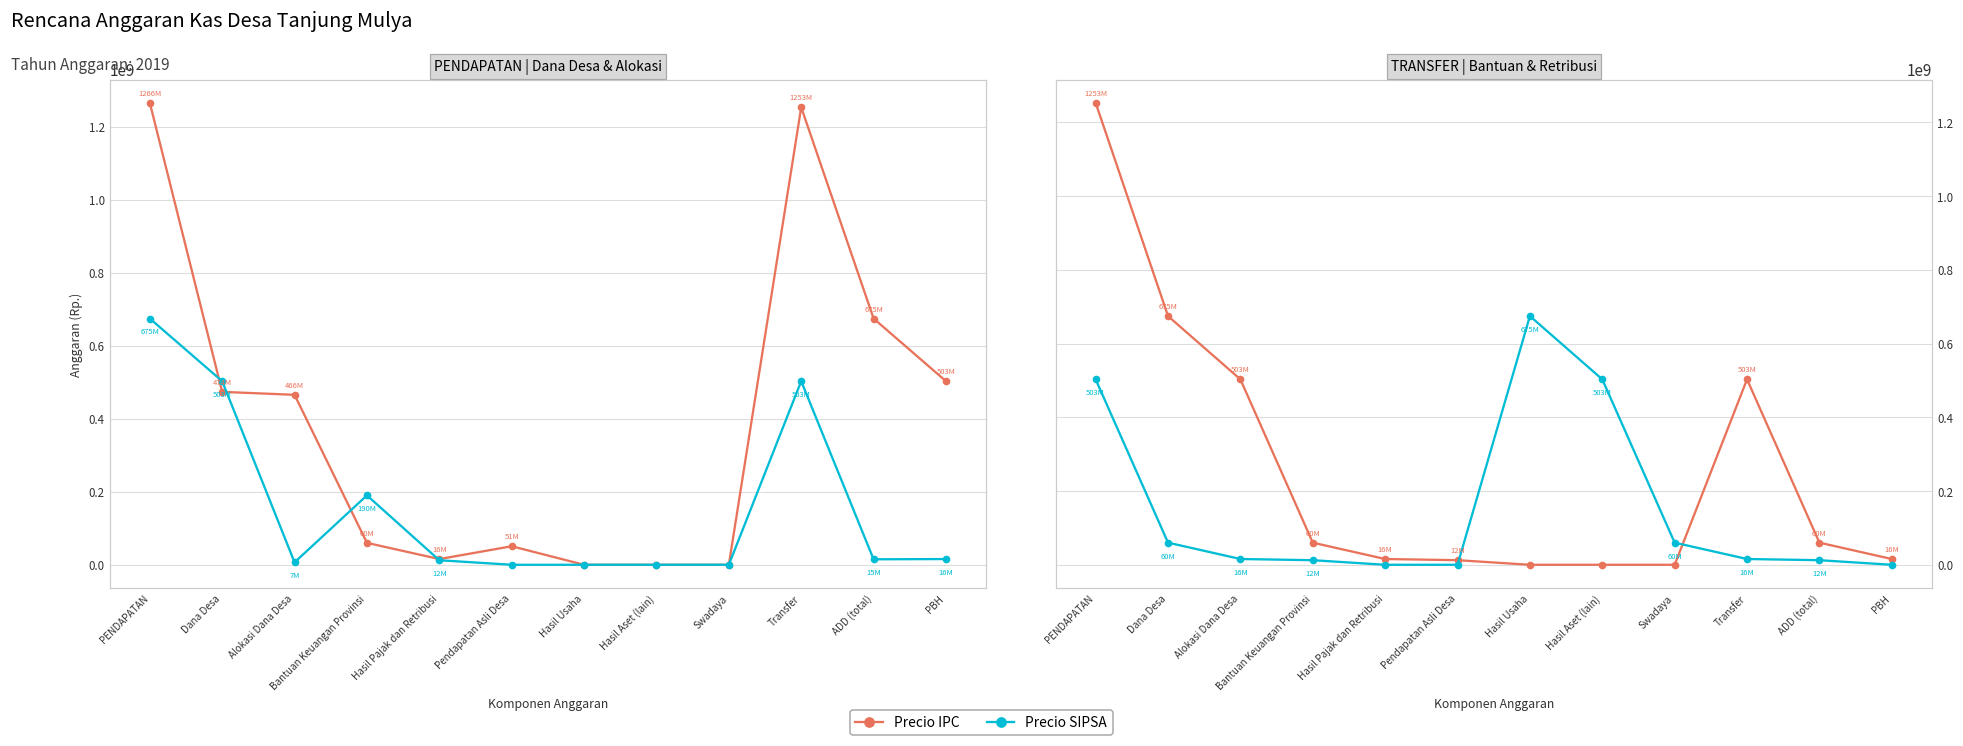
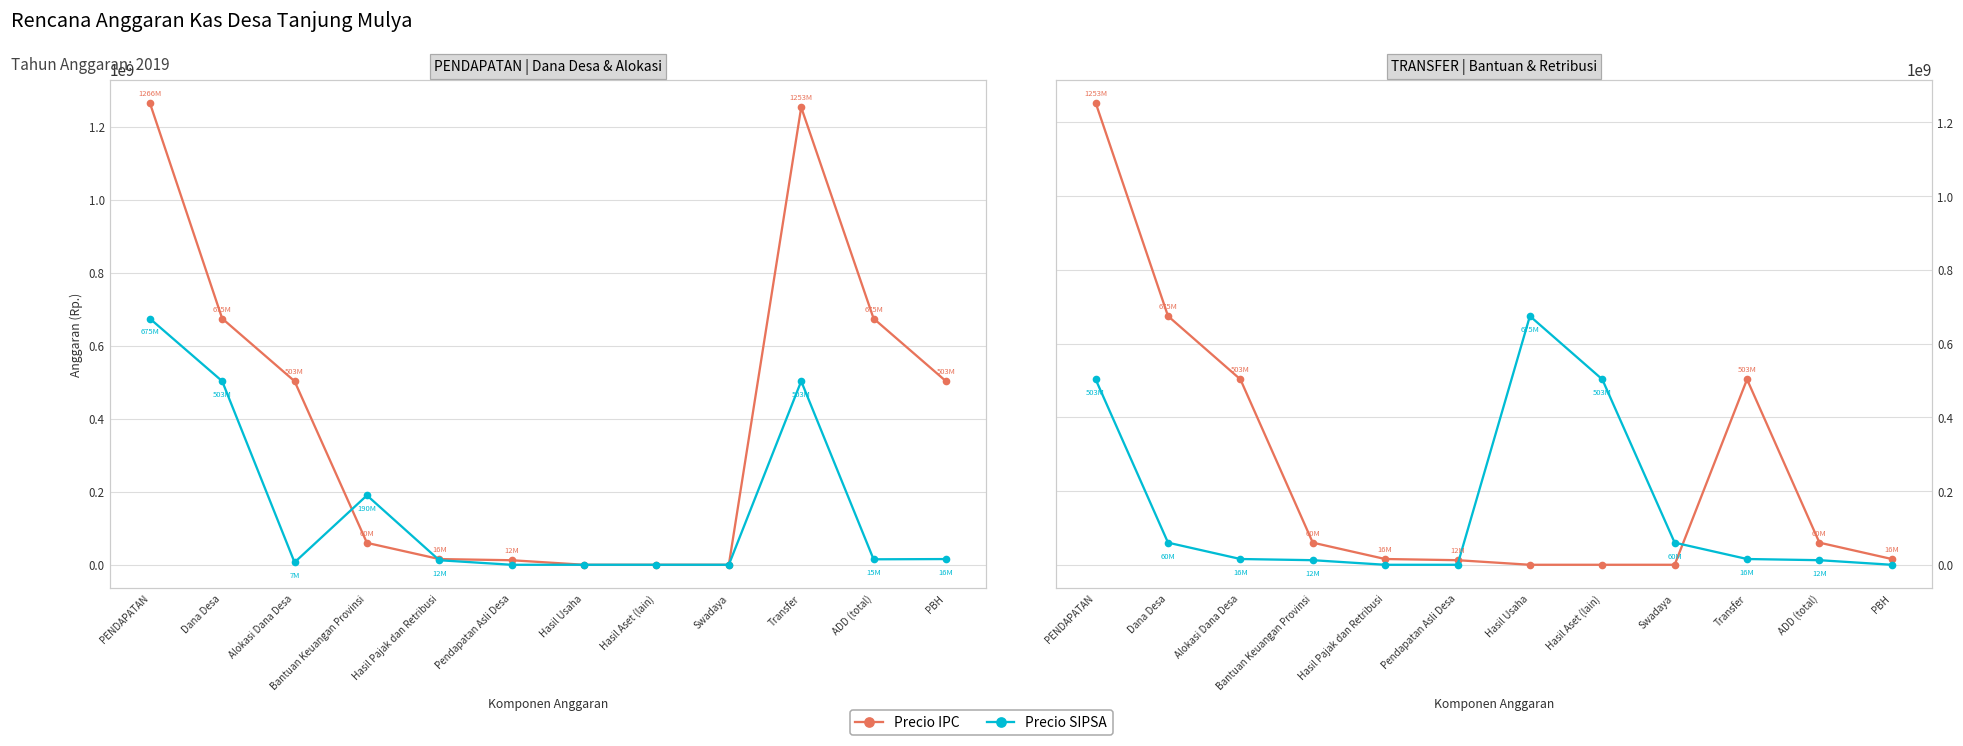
PENDAPATAN | Dana Desa & Alokasi, Precio IPC, Dana Desa: 474M -> 675M
PENDAPATAN | Dana Desa & Alokasi, Precio IPC, Alokasi Dana Desa: 466M -> 503M
PENDAPATAN | Dana Desa & Alokasi, Precio IPC, Pendapatan Asli Desa: 51M -> 12M
